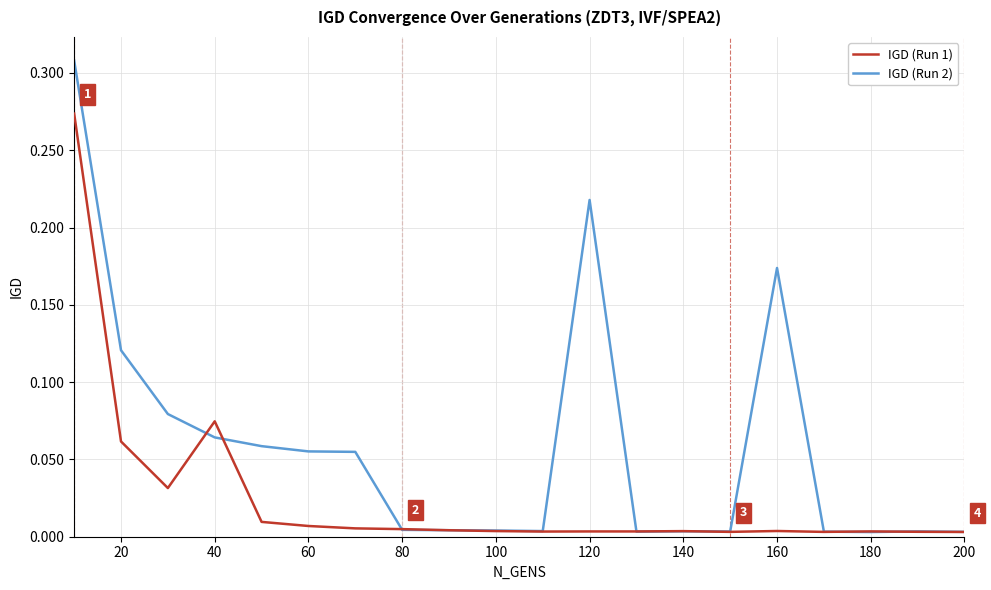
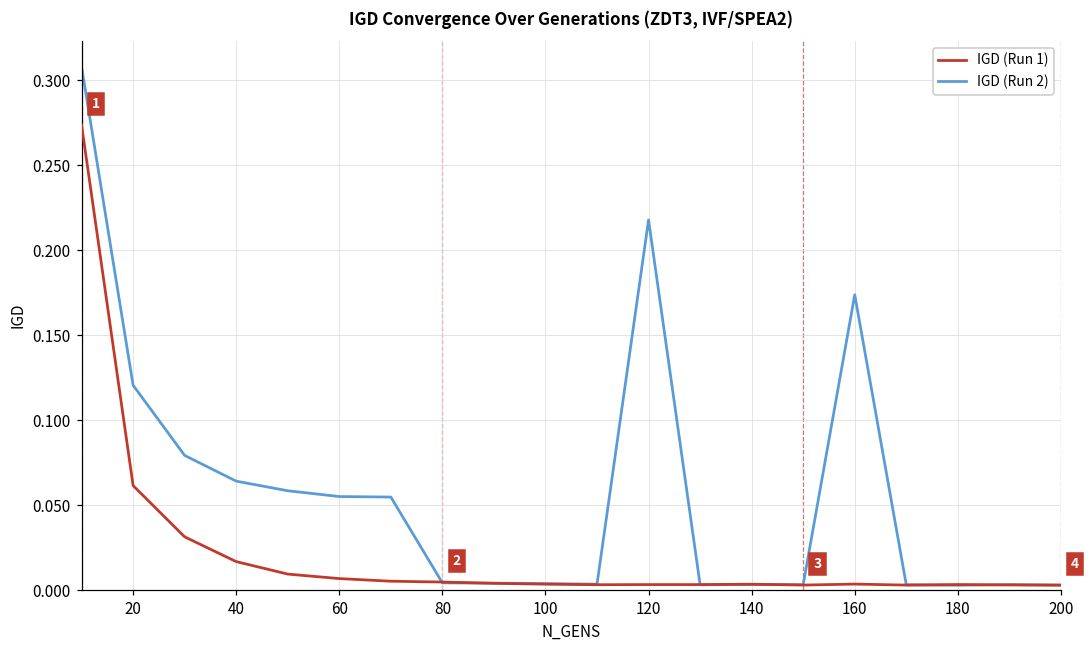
IGD (Run 1), 40: 0.075 -> 0.017
